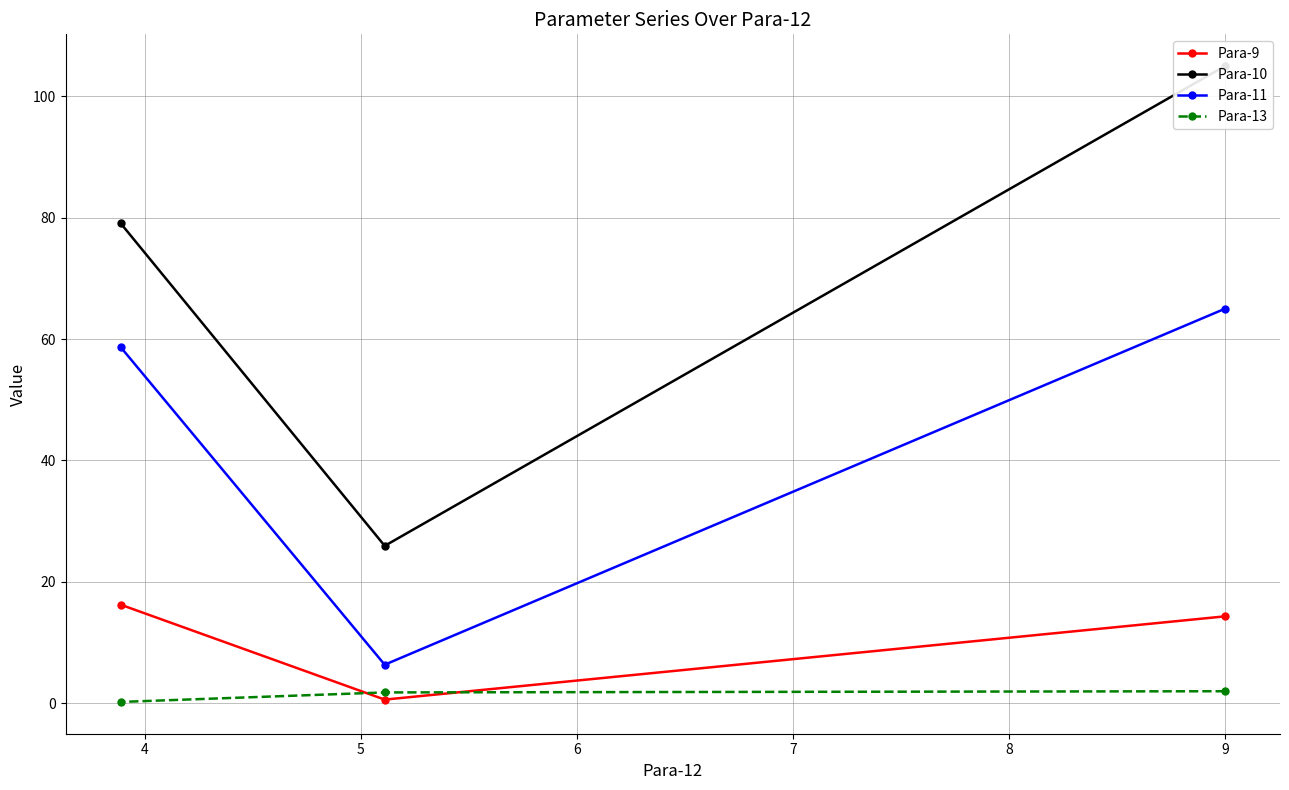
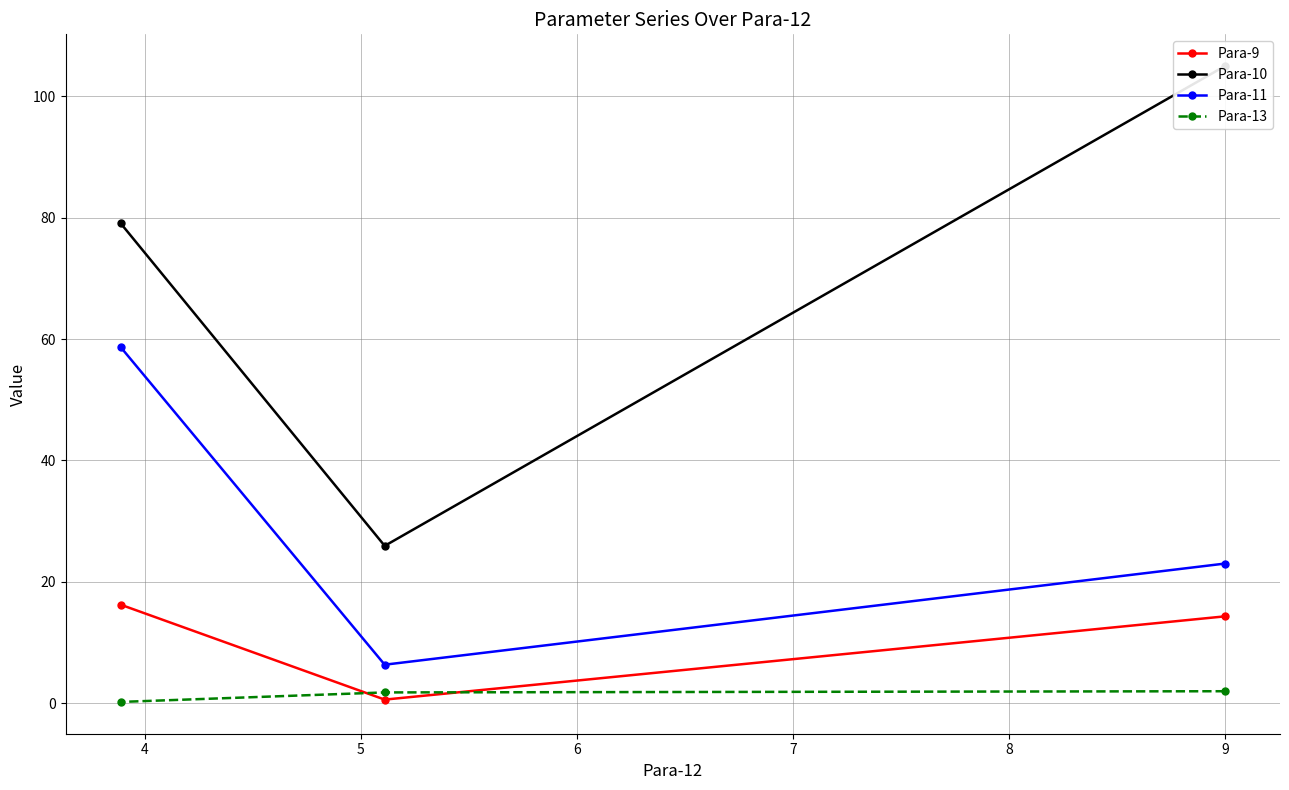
Para-11, 9: 65 -> 23
